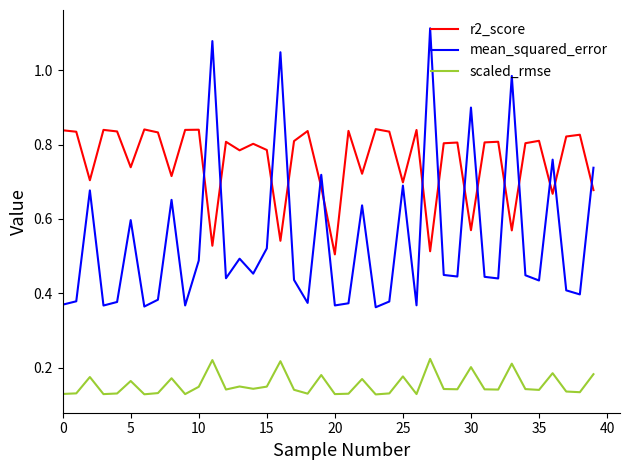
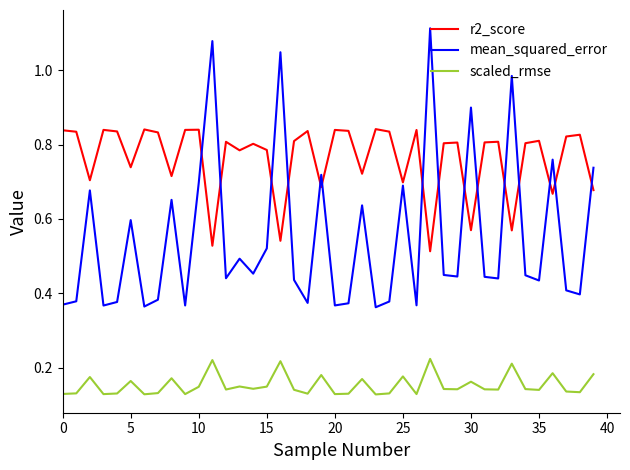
mean_squared_error, 10: 0.49 -> 0.70
r2_score, 20: 0.50 -> 0.84
scaled_rmse, 30: 0.20 -> 0.16
